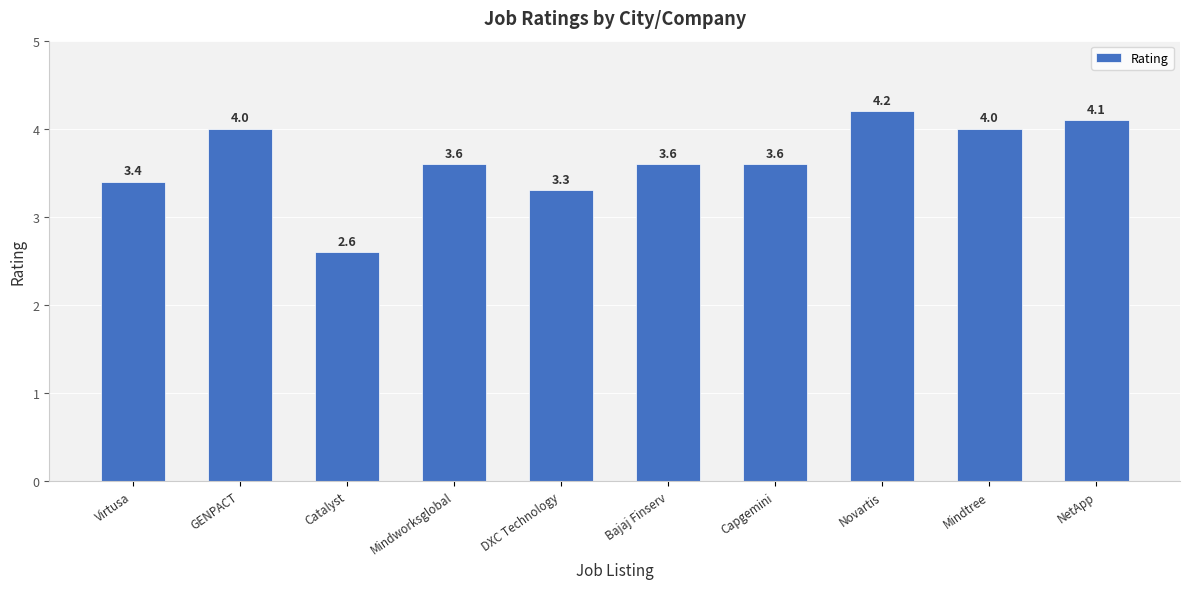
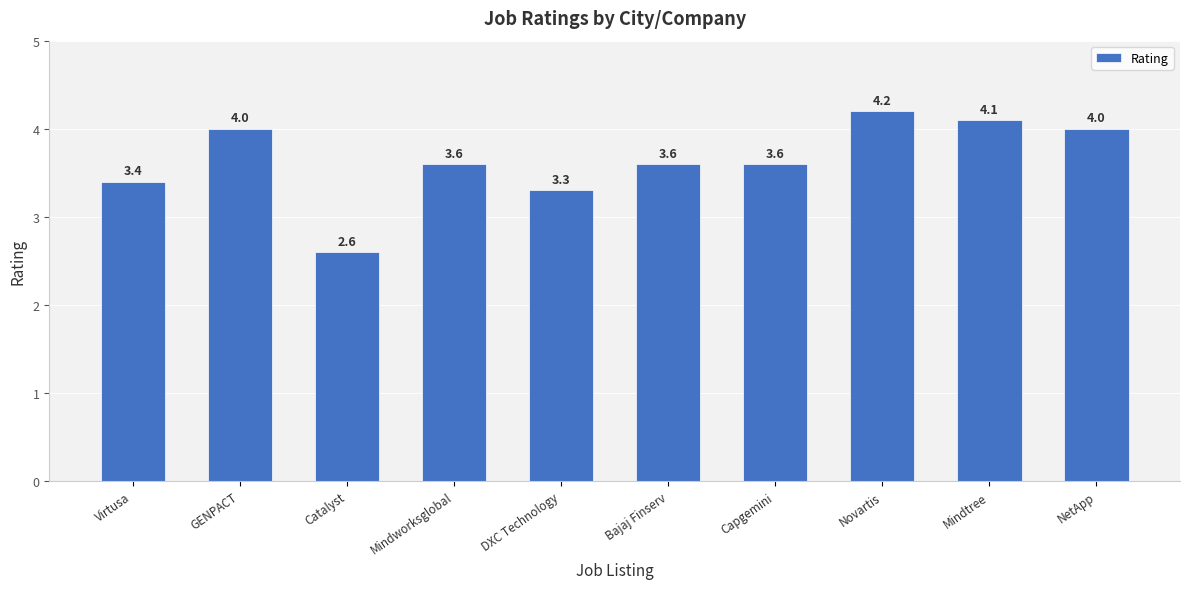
Mindtree: 4.0 -> 4.1
NetApp: 4.1 -> 4.0
